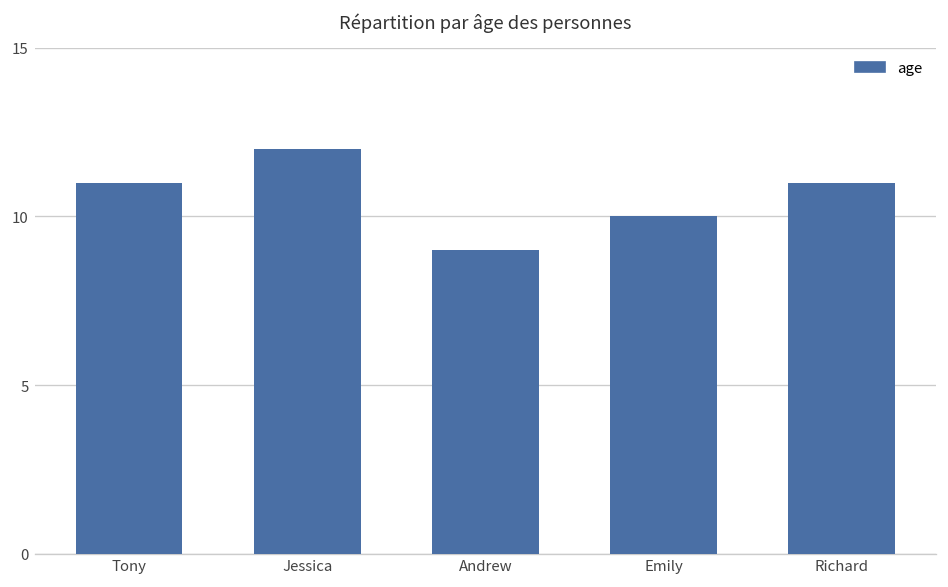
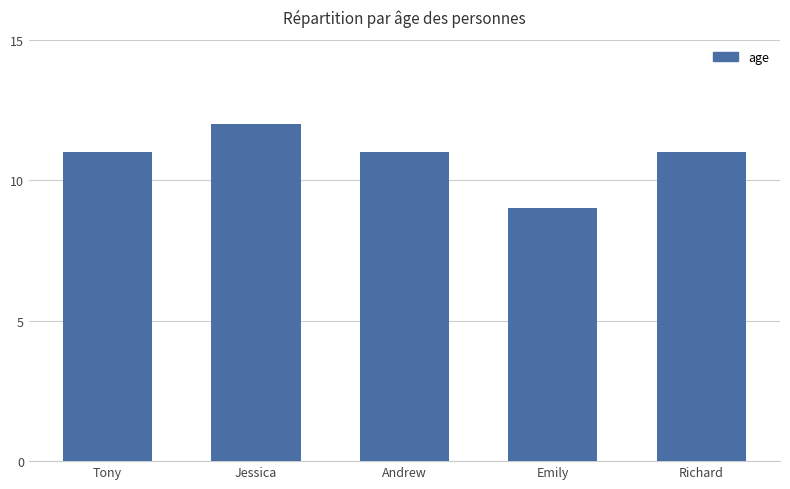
Andrew: 9 -> 11
Emily: 10 -> 9
